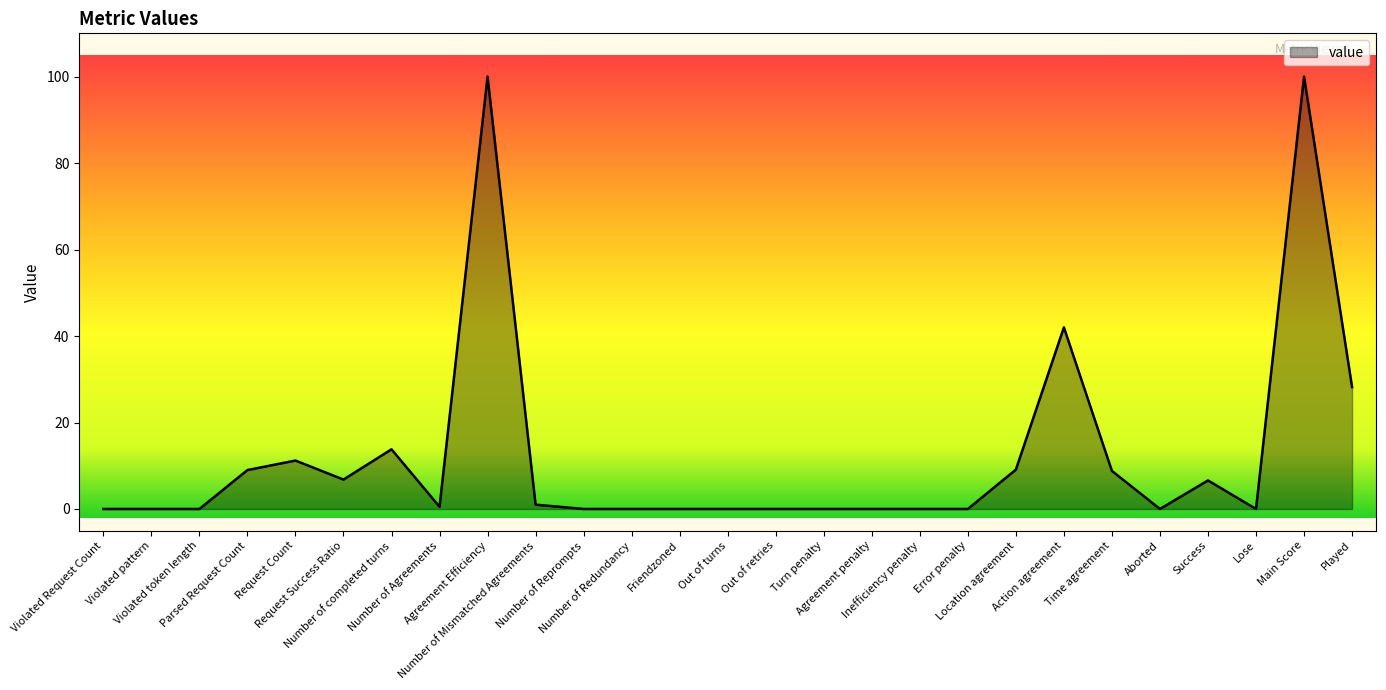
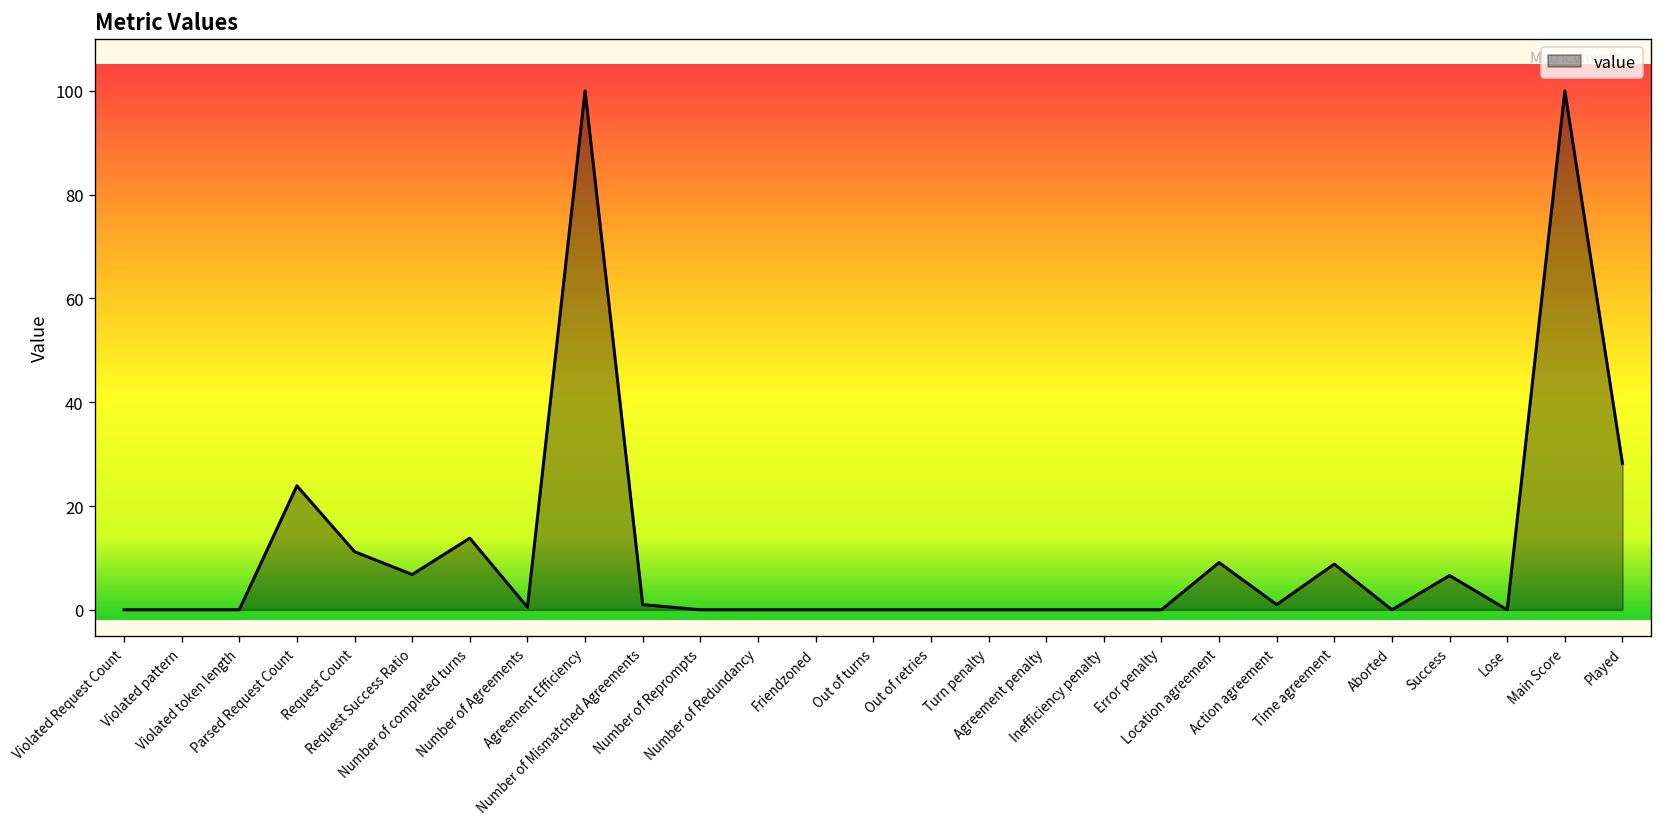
Parsed Request Count: 9 -> 24
Action agreement: 42 -> 1
